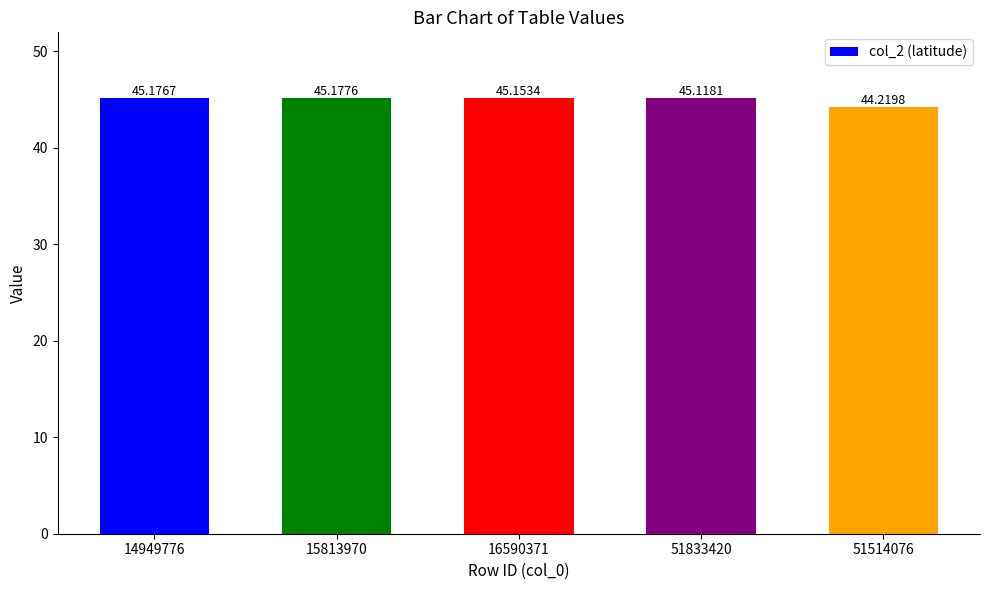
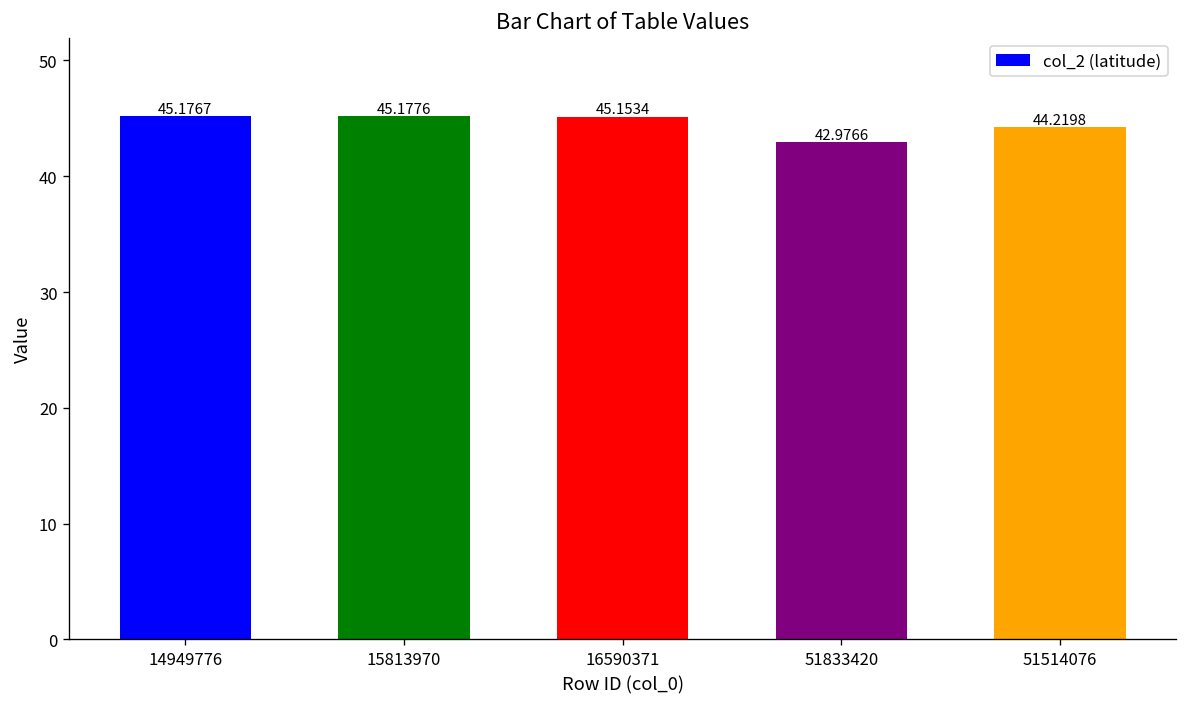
51833420: 45.1181 -> 42.9766
